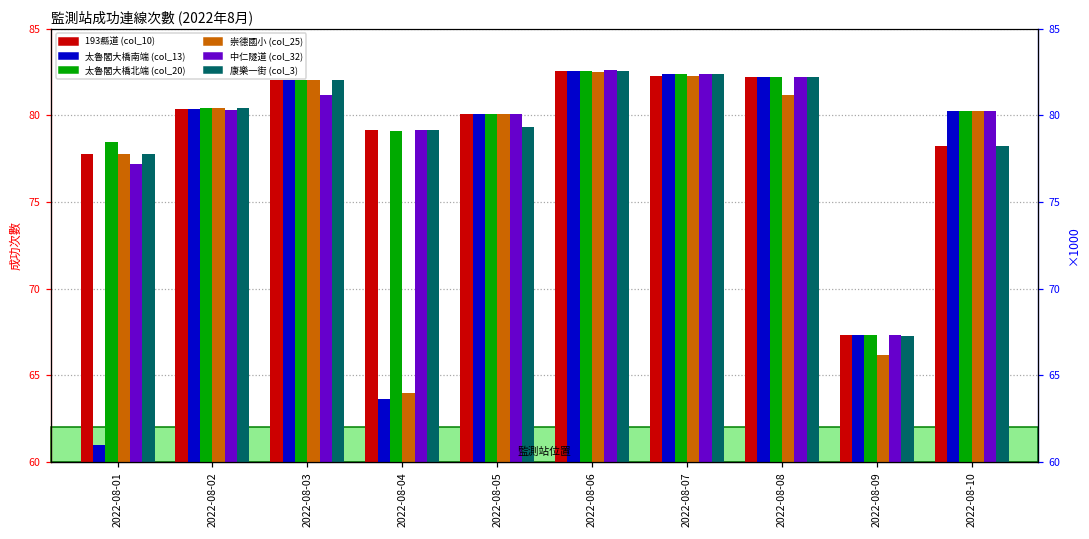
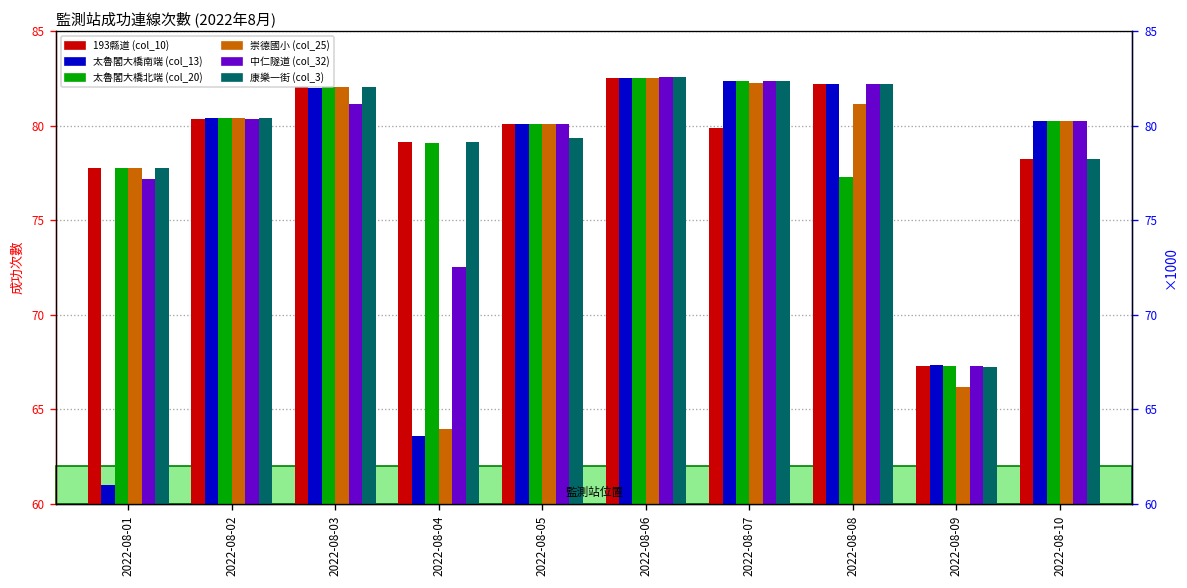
太魯閣大橋北端 (col_20), 2022-08-01: 78.4 -> 77.8
中仁隧道 (col_32), 2022-08-04: 79.2 -> 72.5
193縣道 (col_10), 2022-08-07: 82.3 -> 79.9
太魯閣大橋北端 (col_20), 2022-08-08: 82.2 -> 77.3
